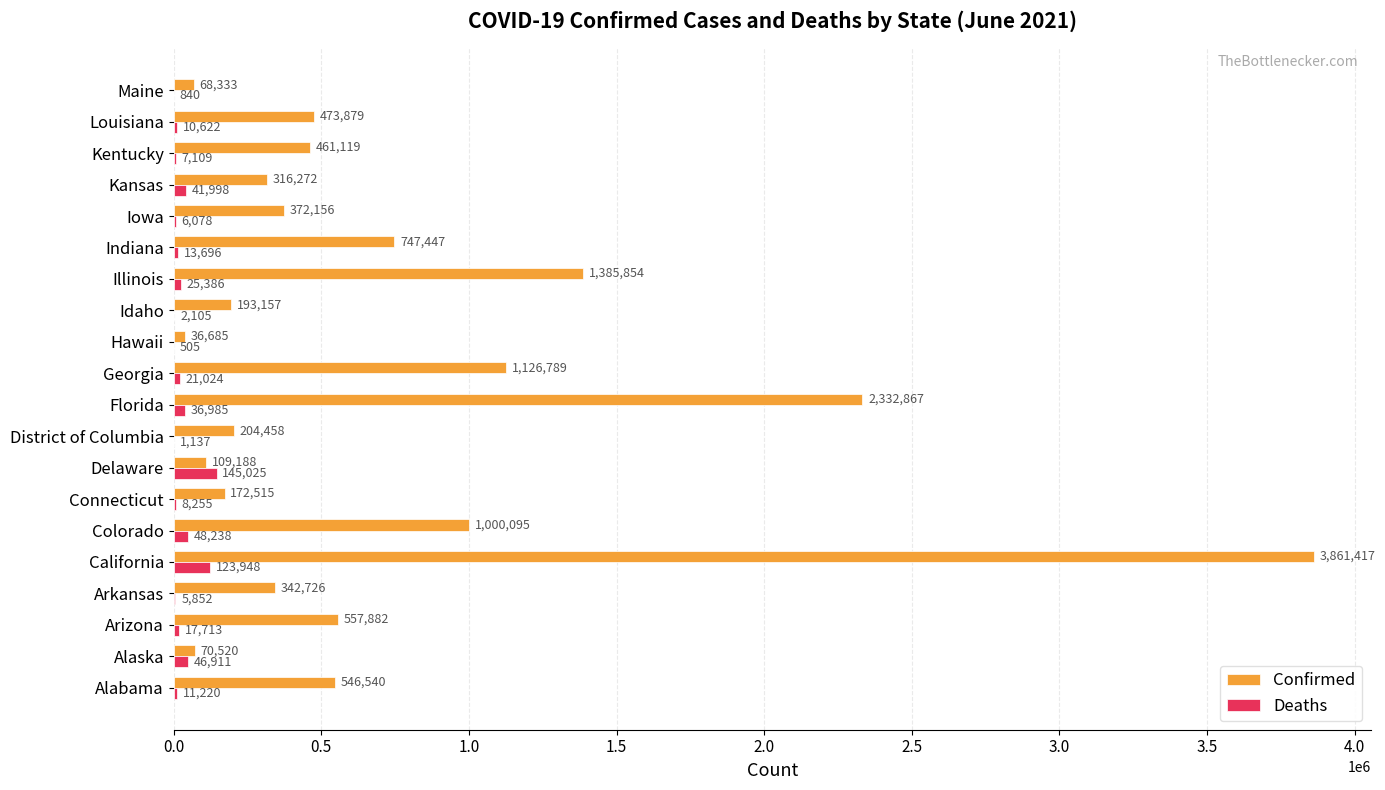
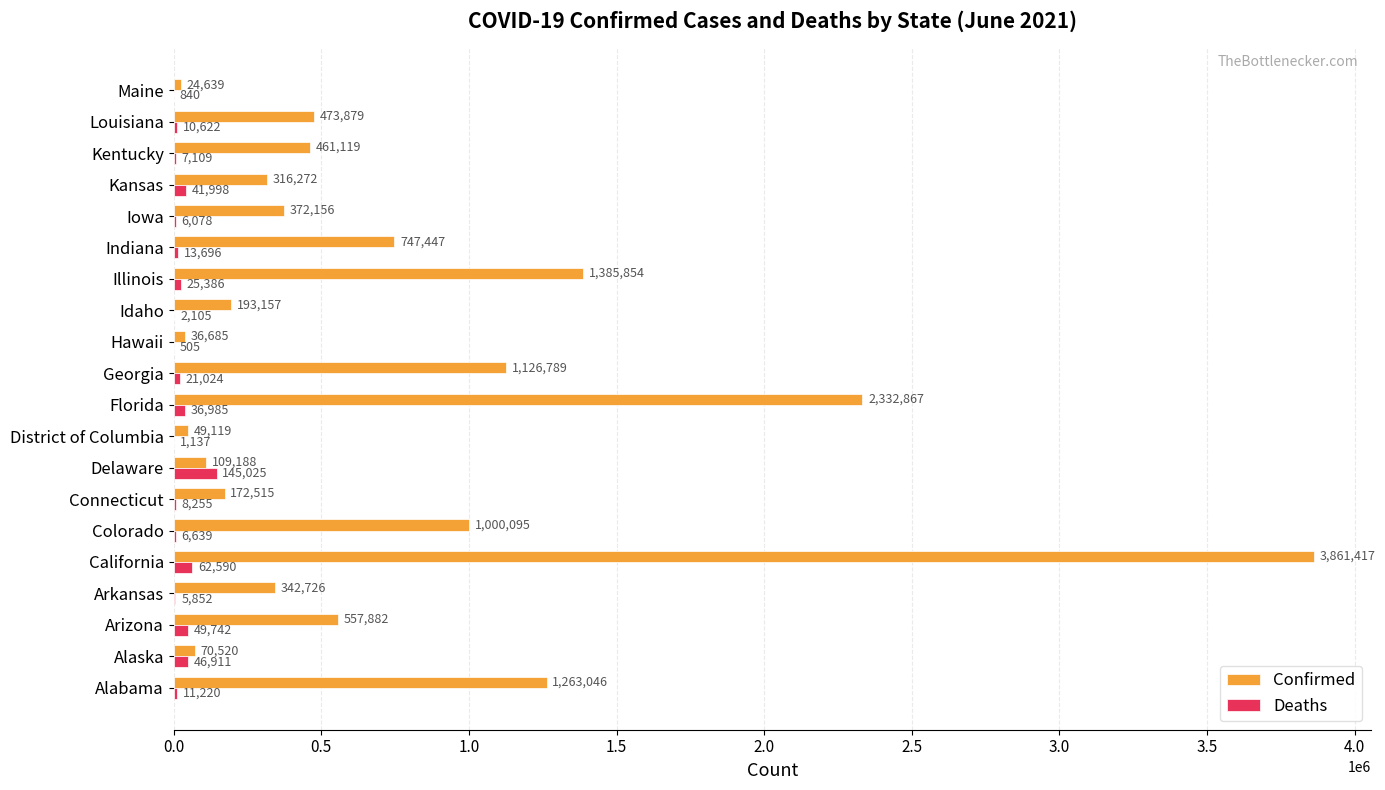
Confirmed, Maine: 68,333 -> 24,639
Confirmed, District of Columbia: 204,458 -> 49,119
Deaths, Colorado: 48,238 -> 6,639
Deaths, California: 123,948 -> 62,590
Deaths, Arizona: 17,713 -> 49,742
Confirmed, Alabama: 546,540 -> 1,263,046
